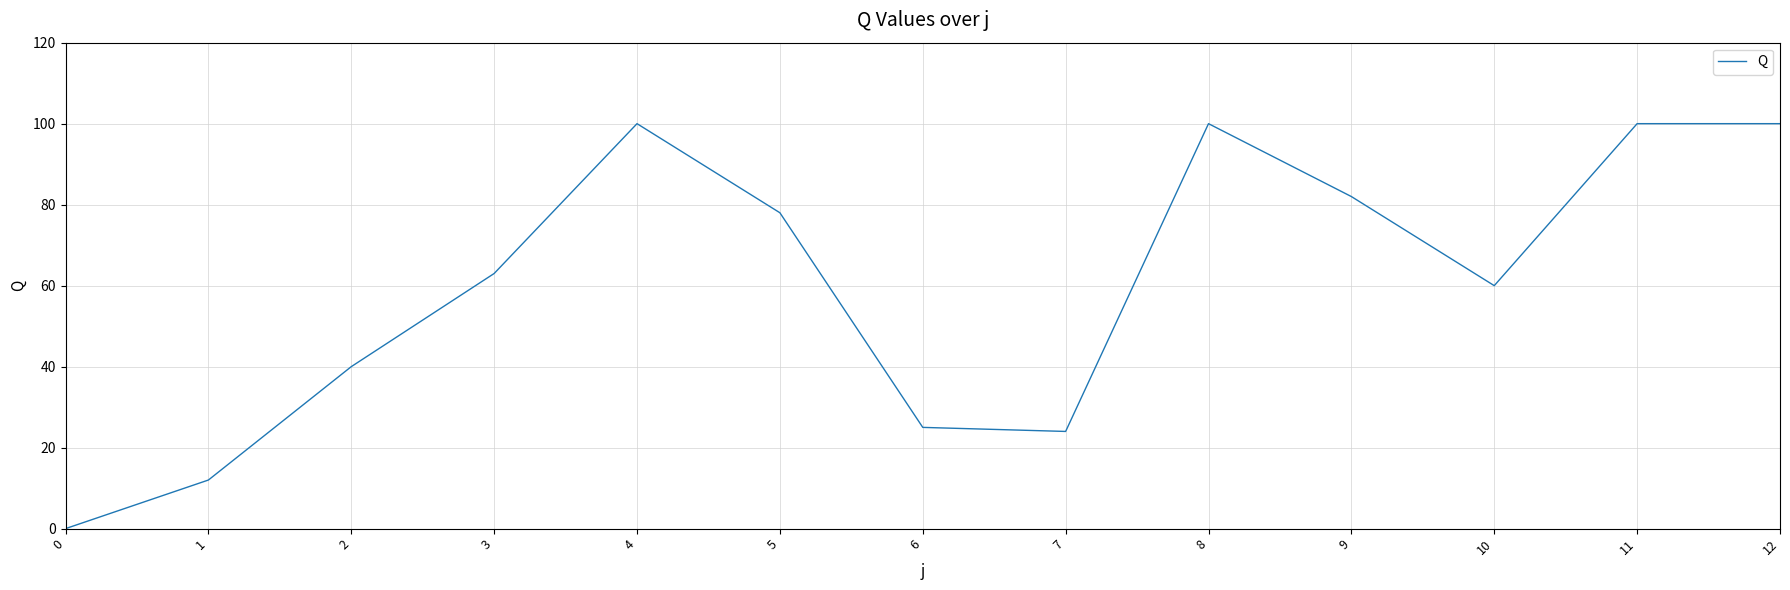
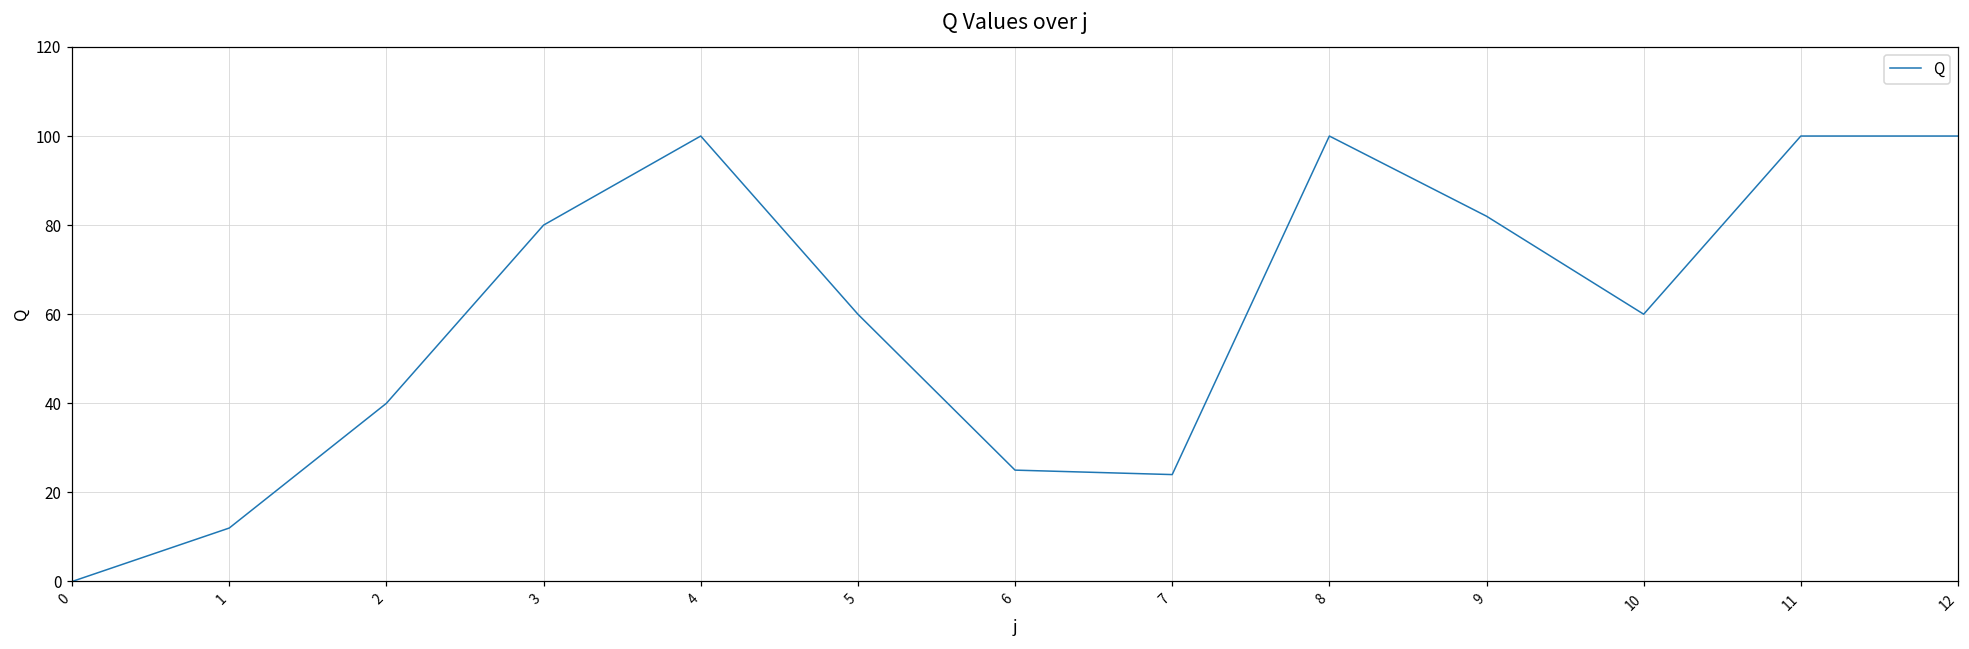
3: 63 -> 80
5: 78 -> 60
